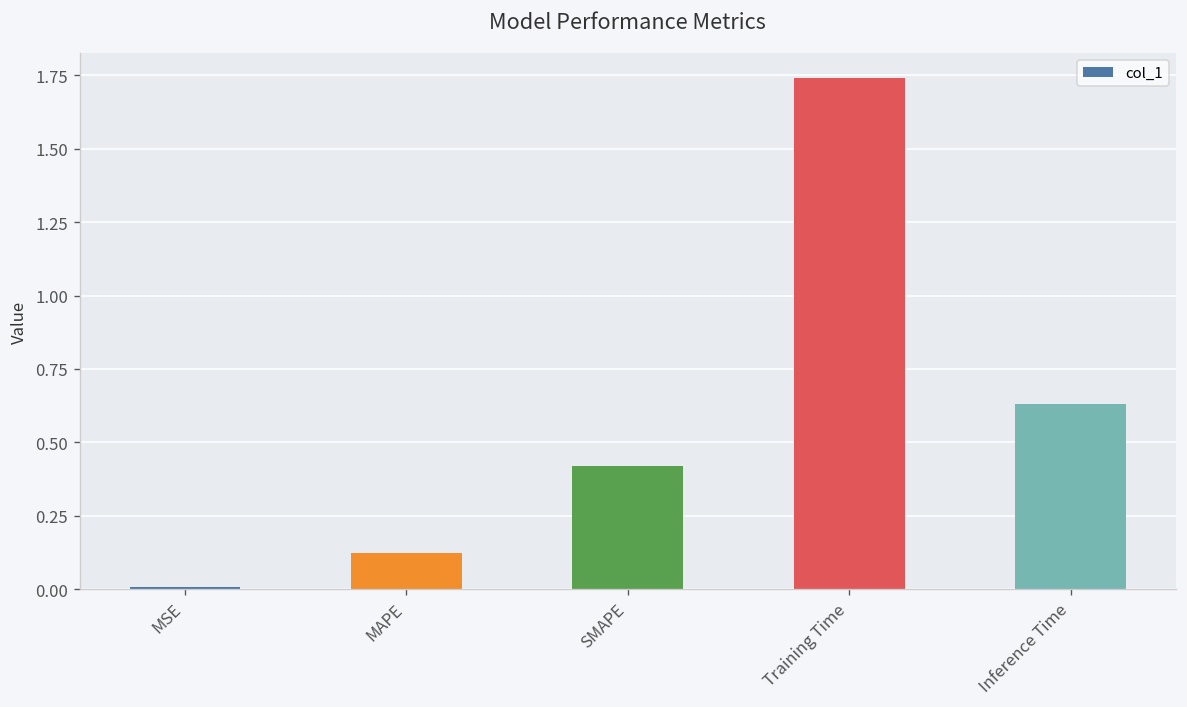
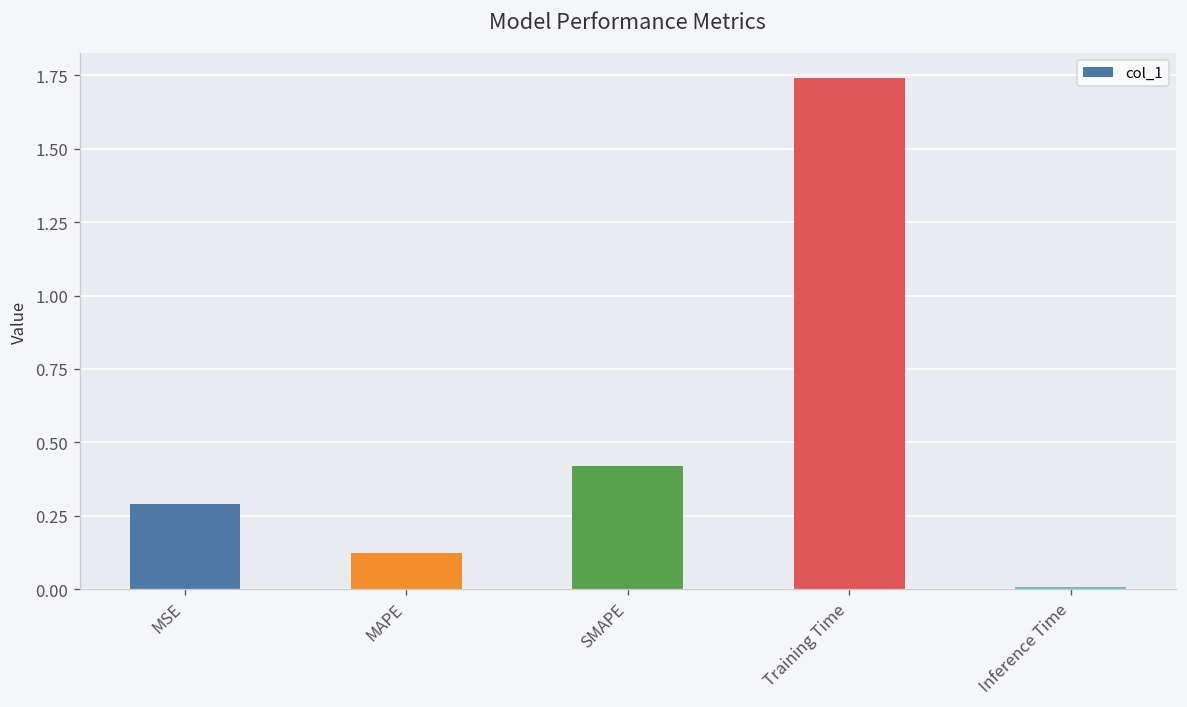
MSE: 0.01 -> 0.29
Inference Time: 0.63 -> 0.01
